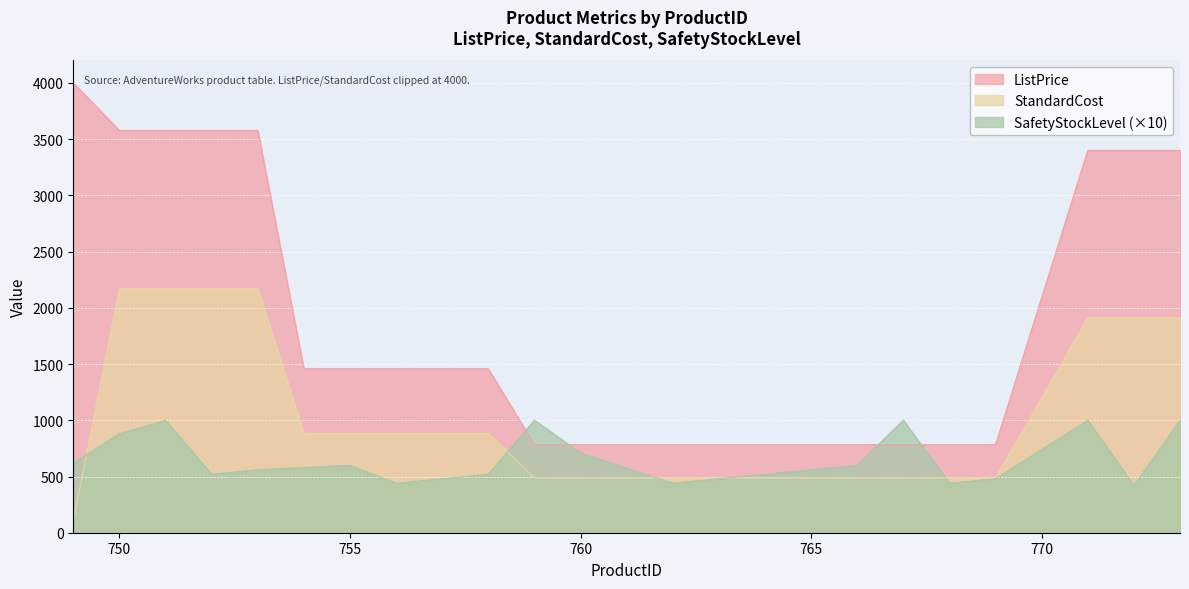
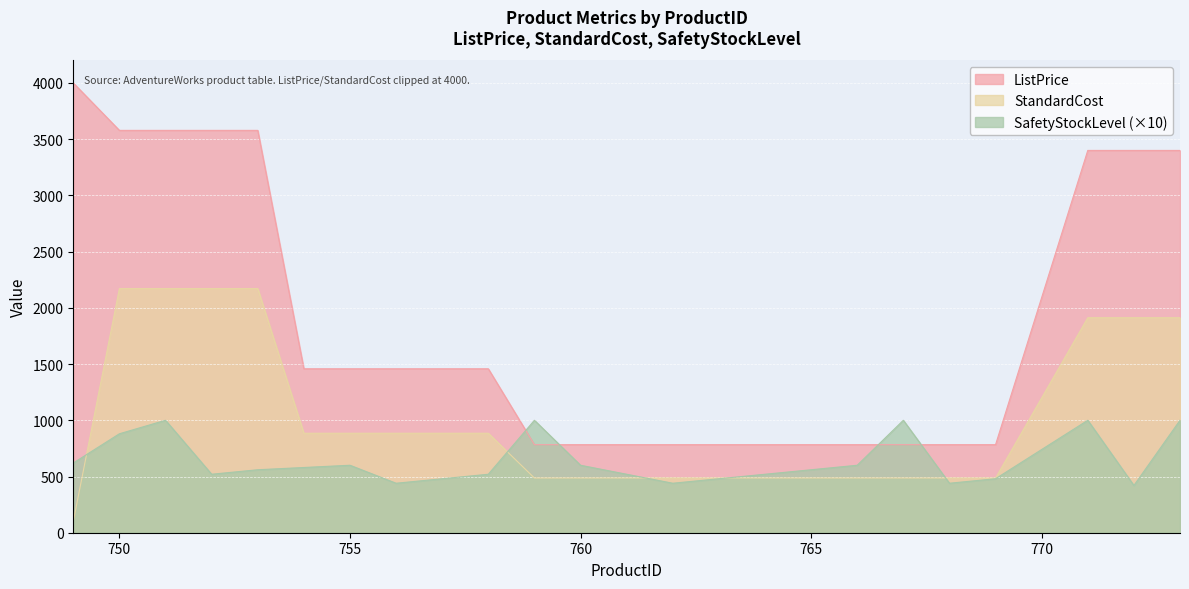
SafetyStockLevel (×10), 760: 710 -> 600
